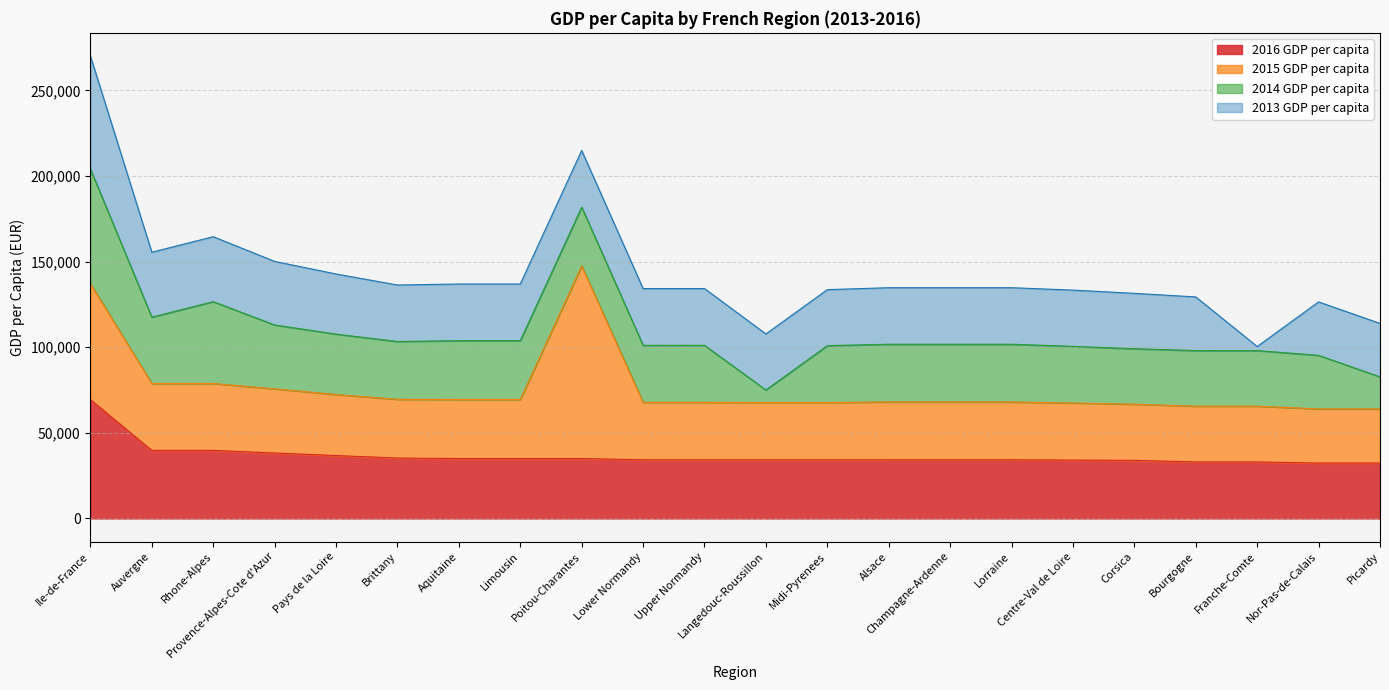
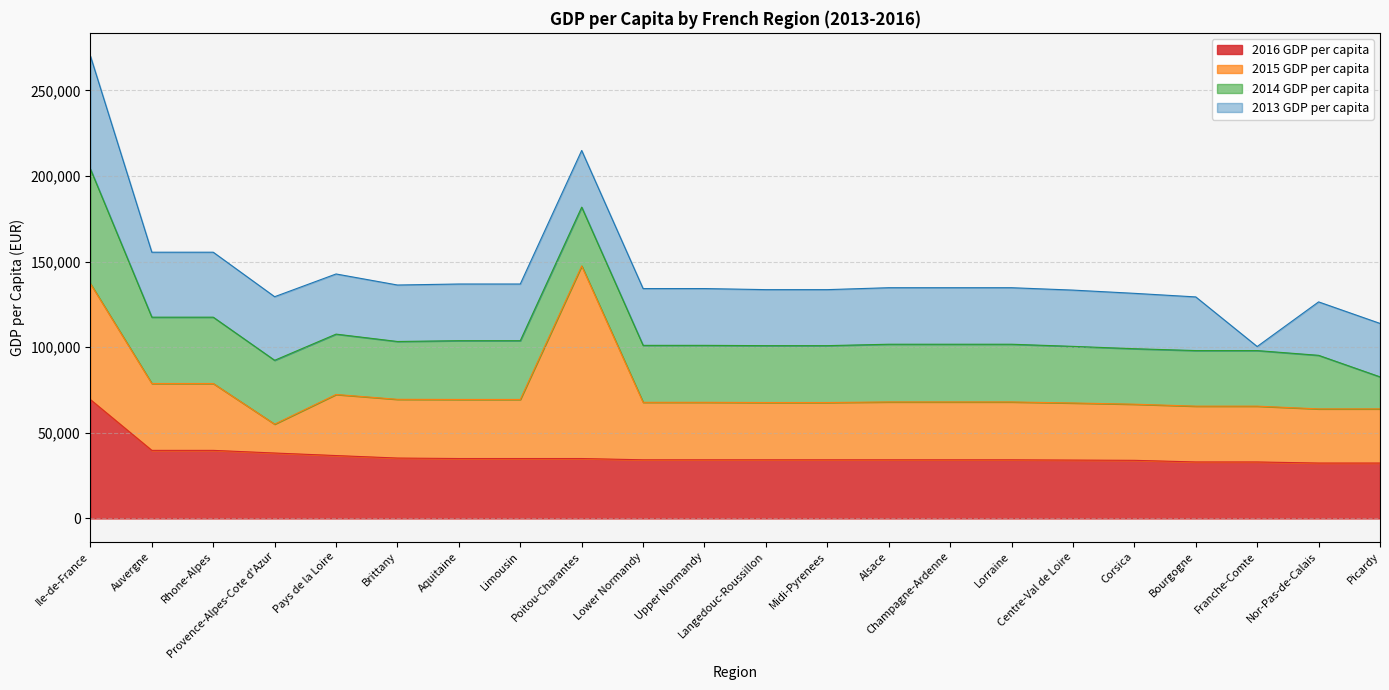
2014 GDP per capita, Rhone-Alpes: 48,000 -> 39,000
2015 GDP per capita, Provence-Alpes-Cote d'Azur: 37,000 -> 17,000
2014 GDP per capita, Langedouc-Roussillon: 7,000 -> 33,000
